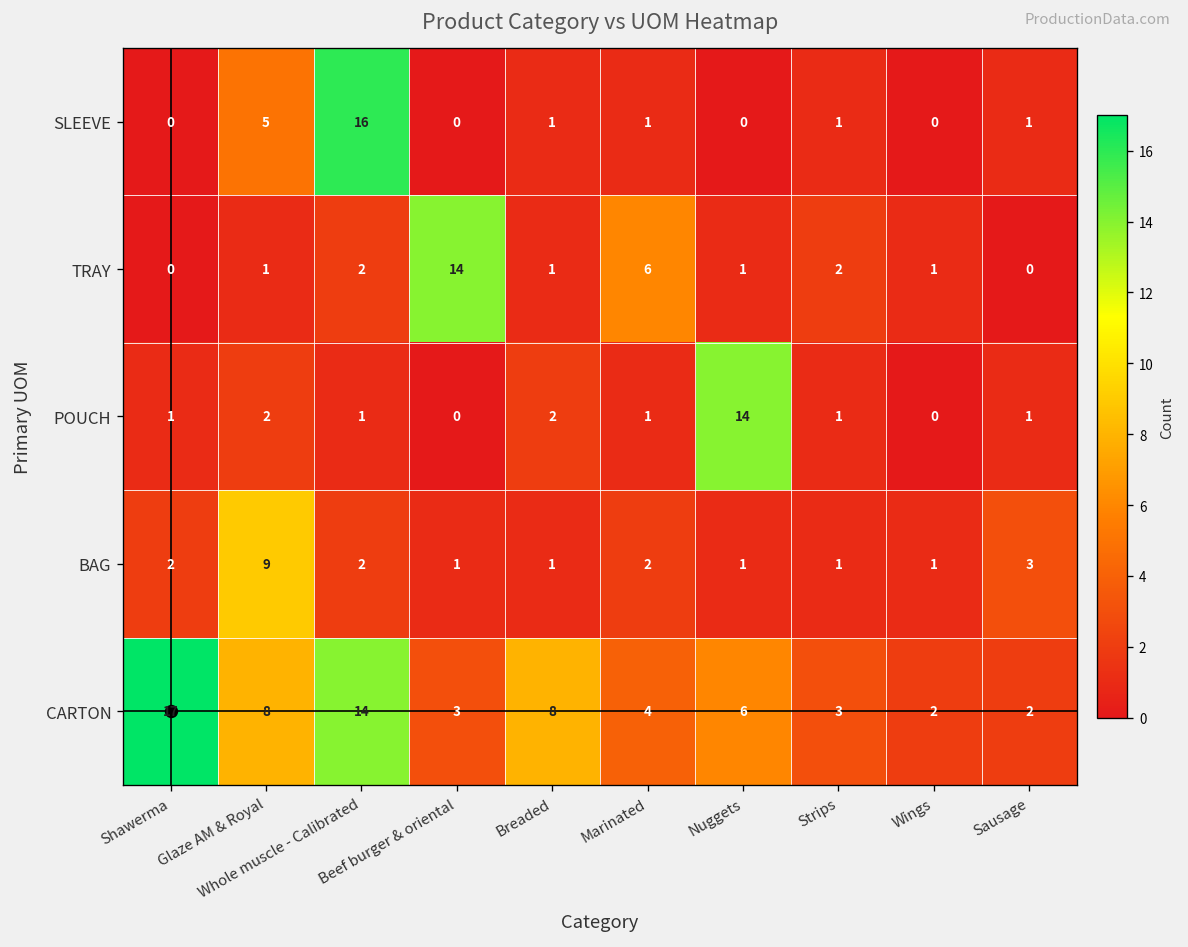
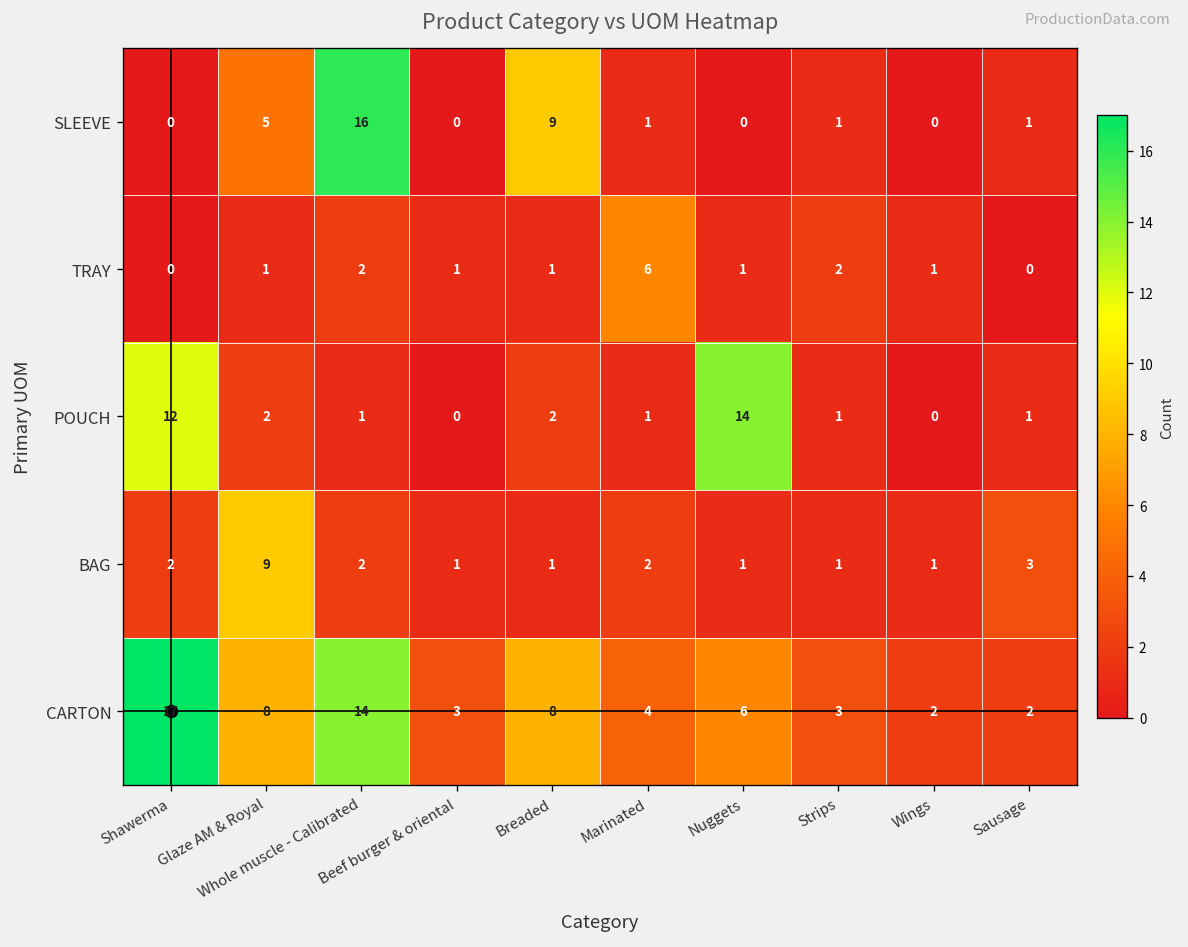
SLEEVE, Breaded: 1 -> 9
TRAY, Beef burger & oriental: 14 -> 1
POUCH, Shawerma: 1 -> 12
